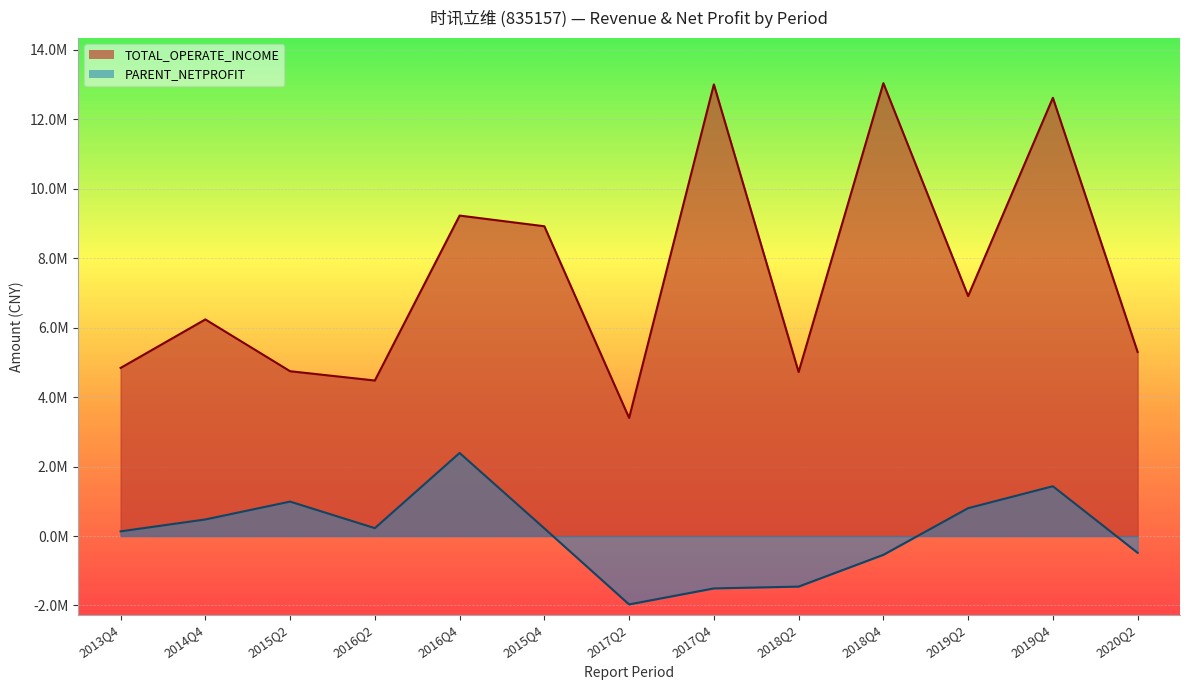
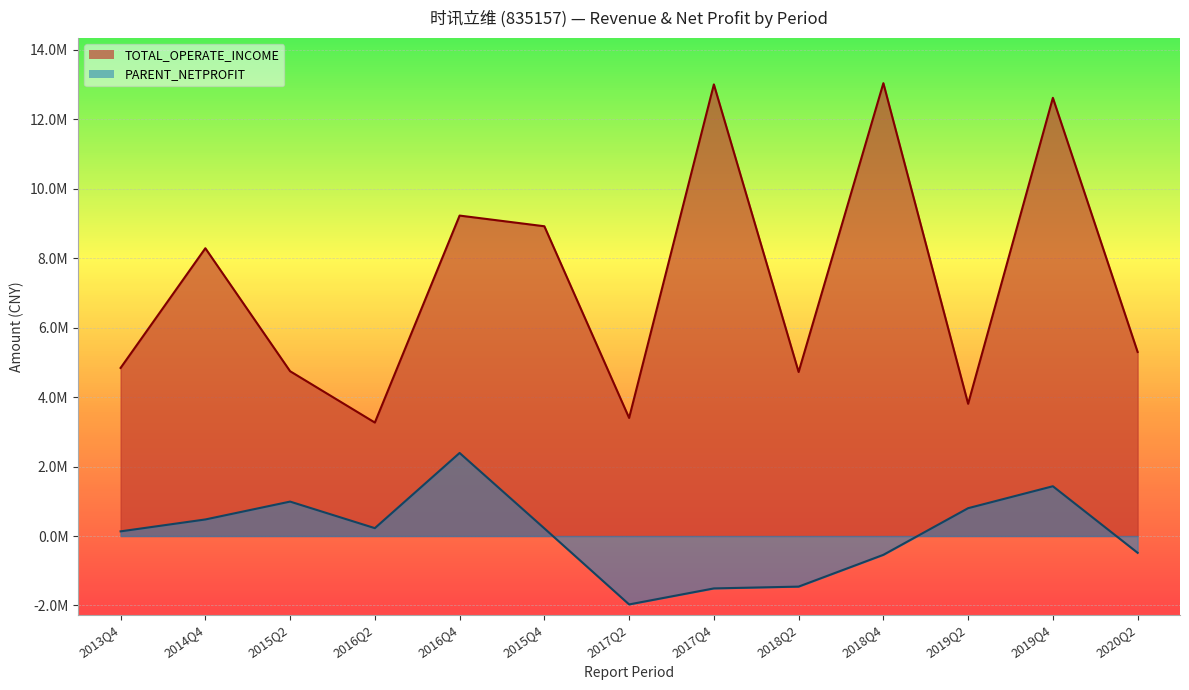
TOTAL_OPERATE_INCOME, 2014Q4: 6200000 -> 8300000
TOTAL_OPERATE_INCOME, 2016Q2: 4500000 -> 3300000
TOTAL_OPERATE_INCOME, 2019Q2: 6900000 -> 3800000
